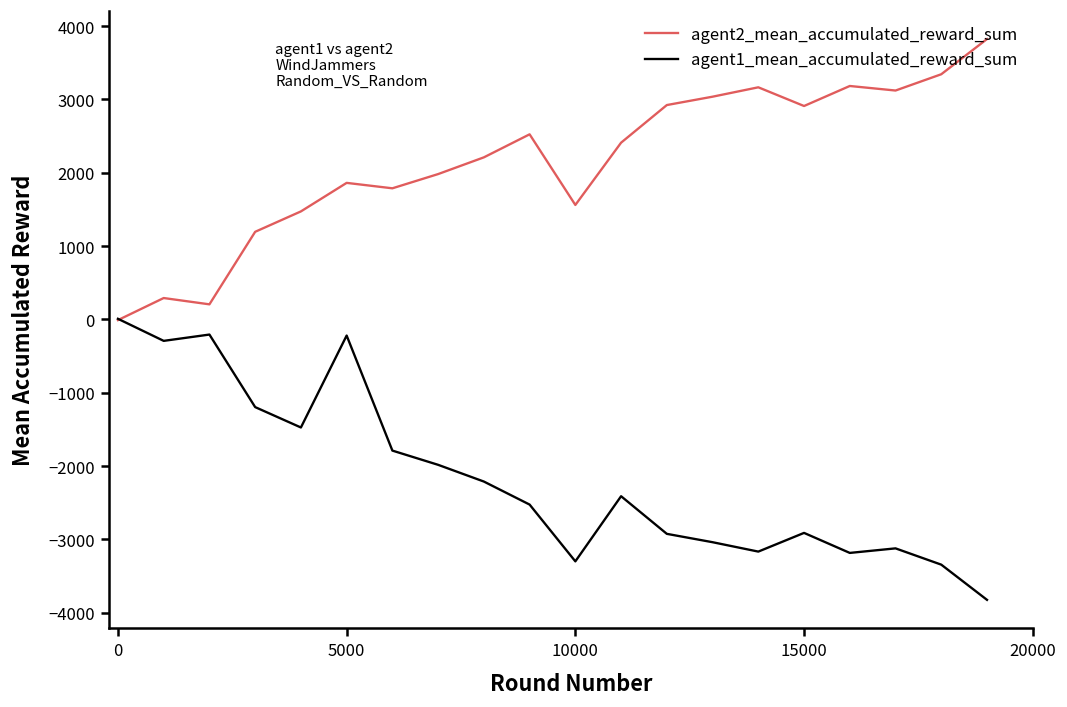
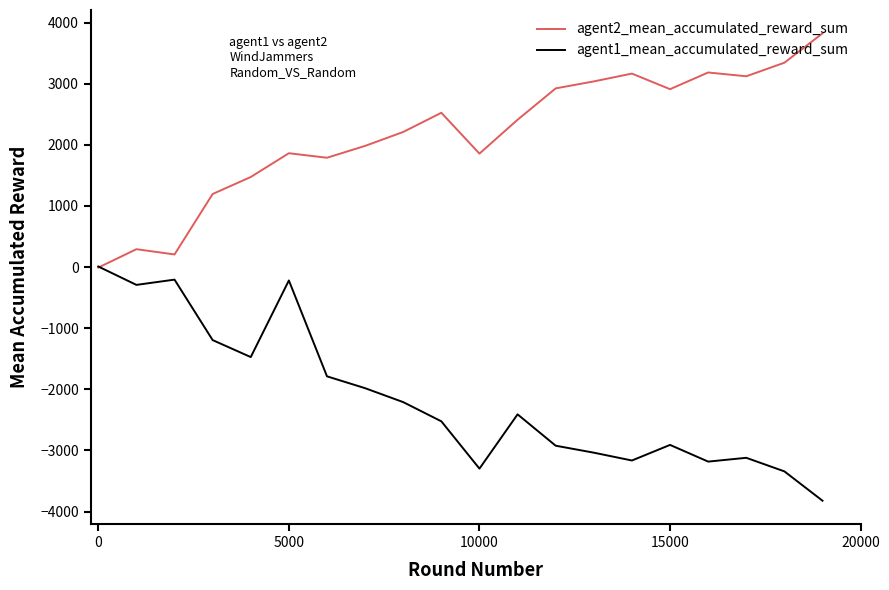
agent2_mean_accumulated_reward_sum, 10000: 1600 -> 1900
